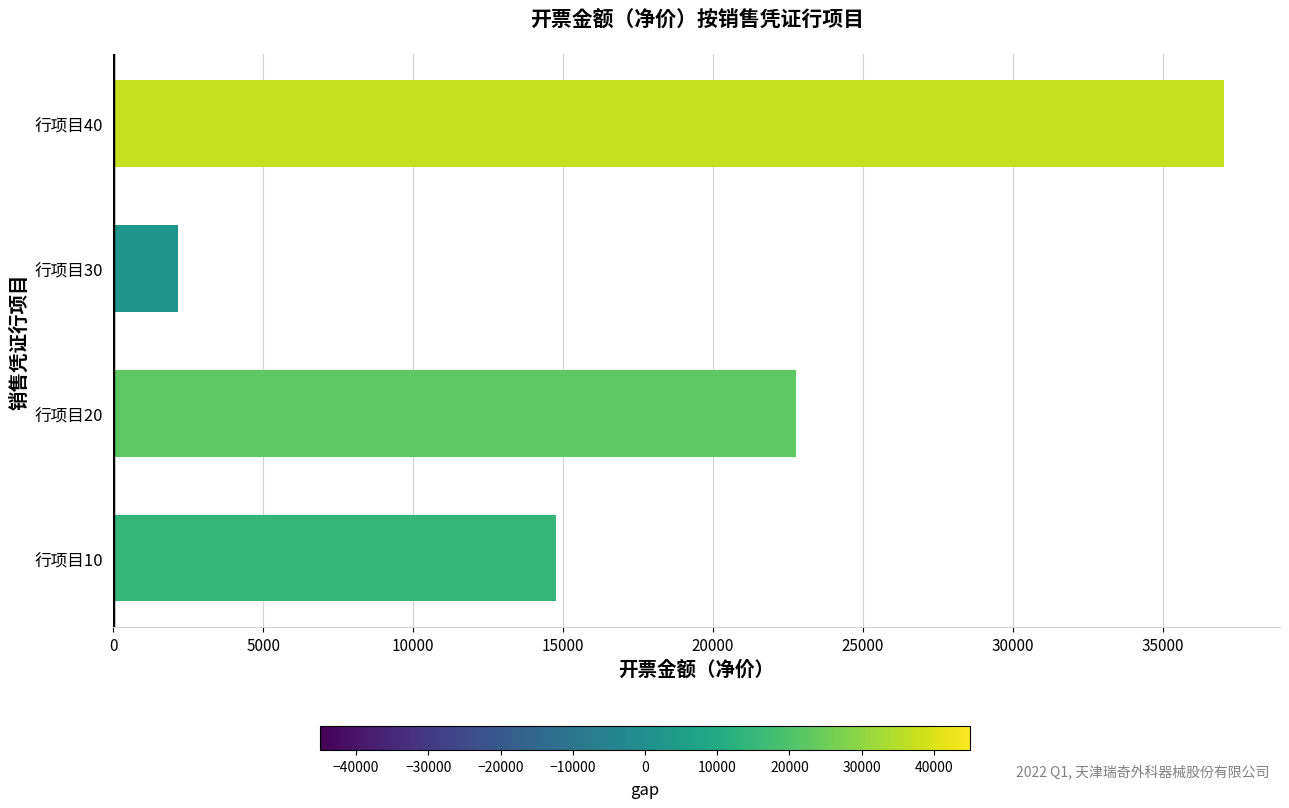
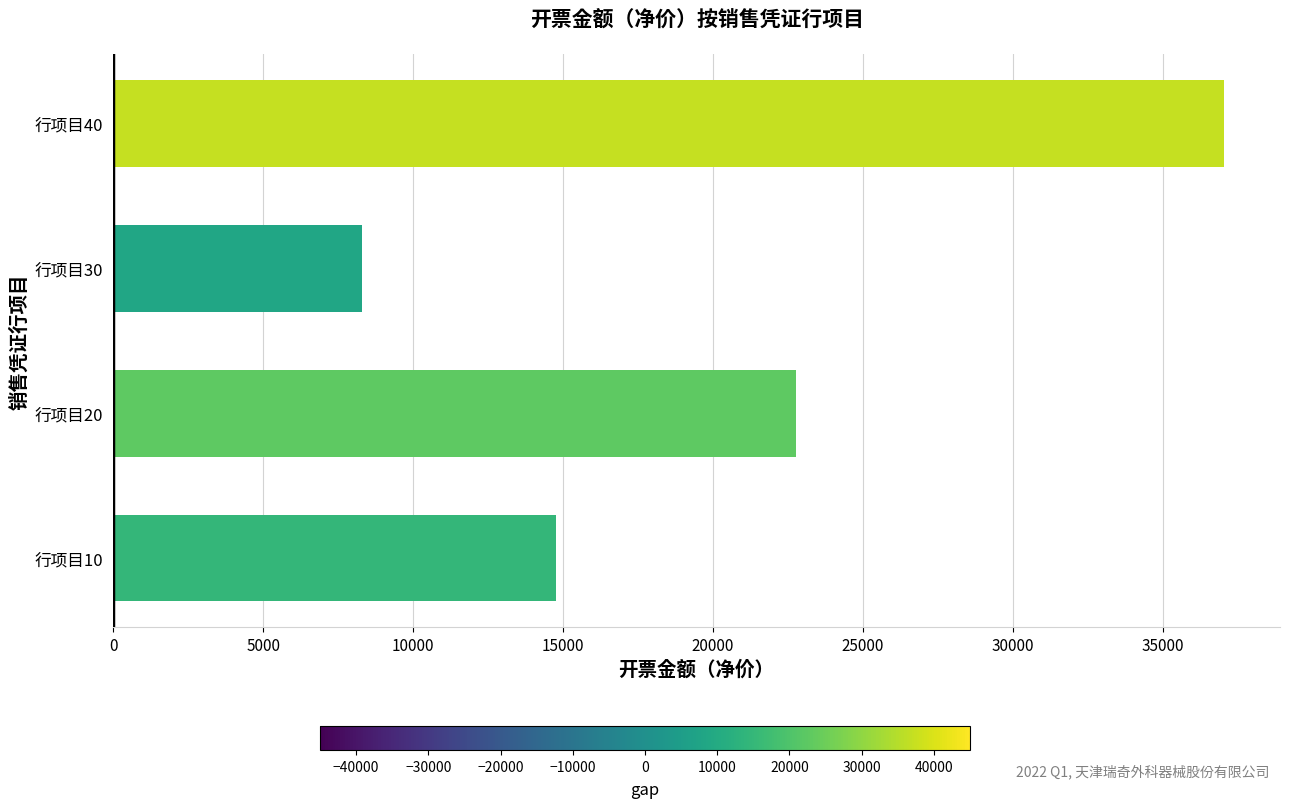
行项目30: 2200 -> 8300
